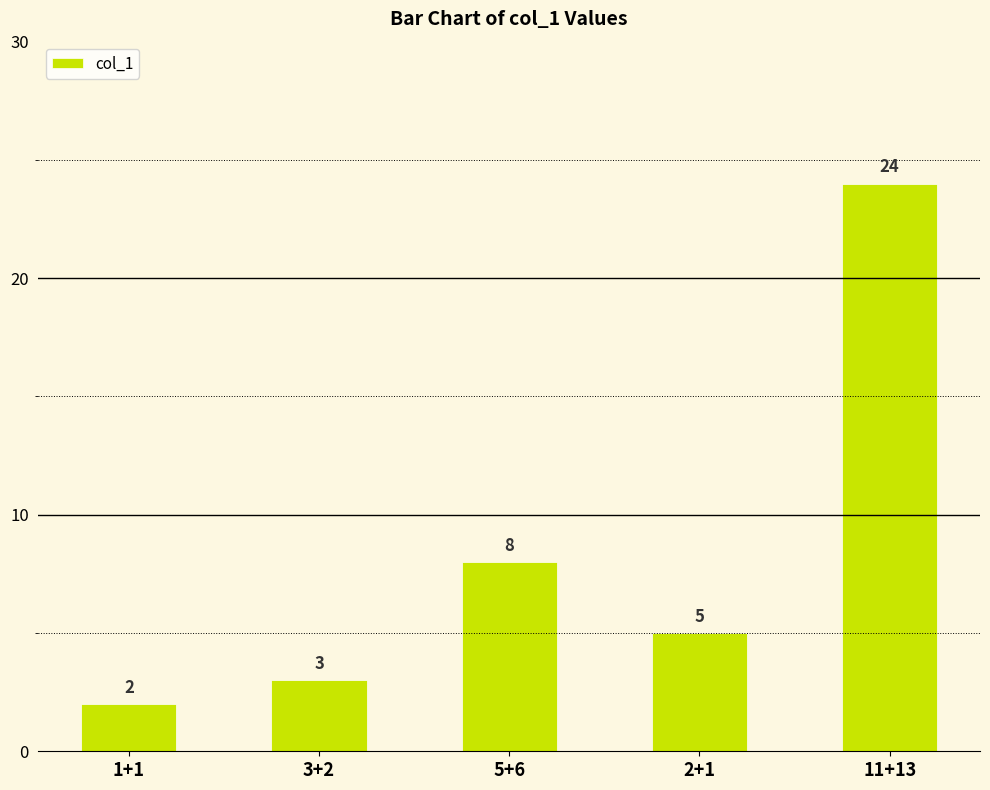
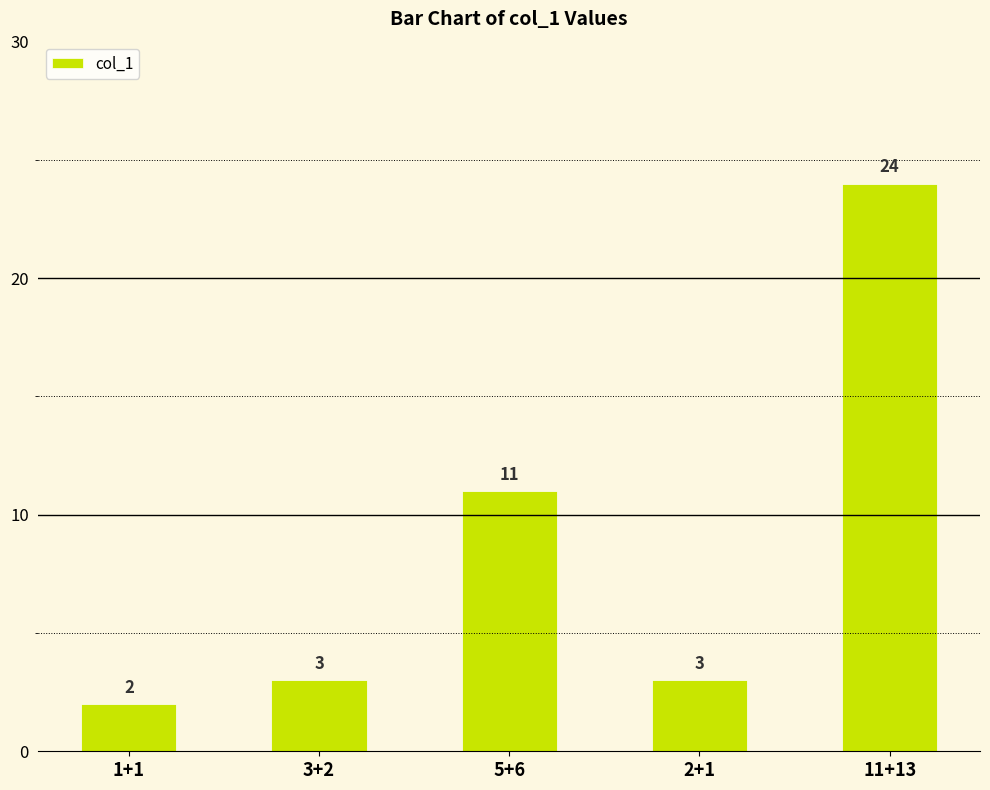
5+6: 8 -> 11
2+1: 5 -> 3
